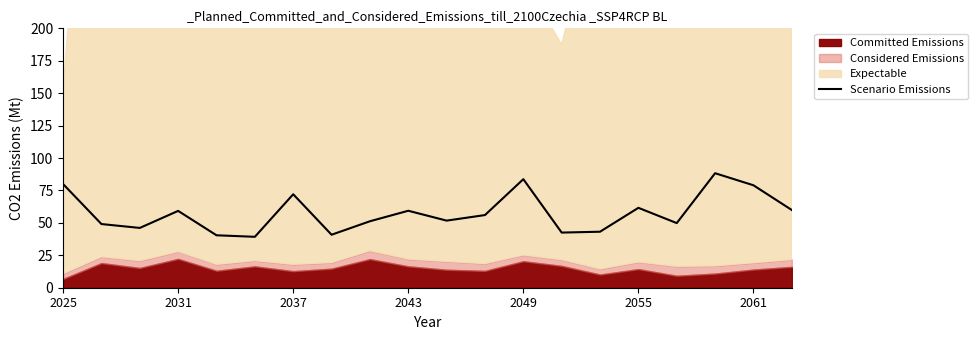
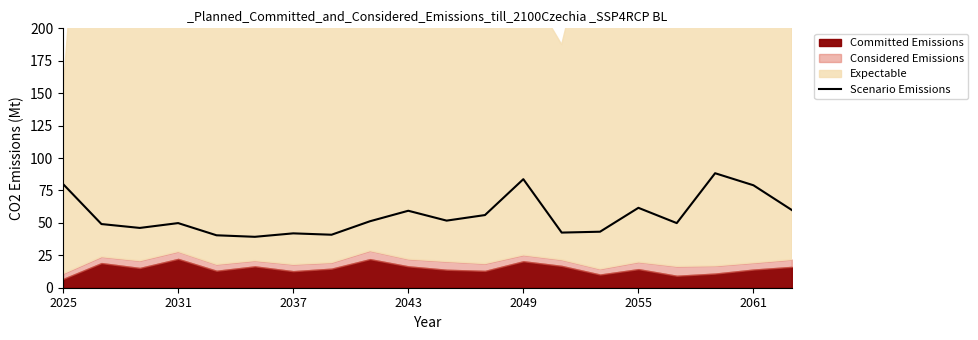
Scenario Emissions, 2031: 59 -> 50
Scenario Emissions, 2037: 72 -> 42
